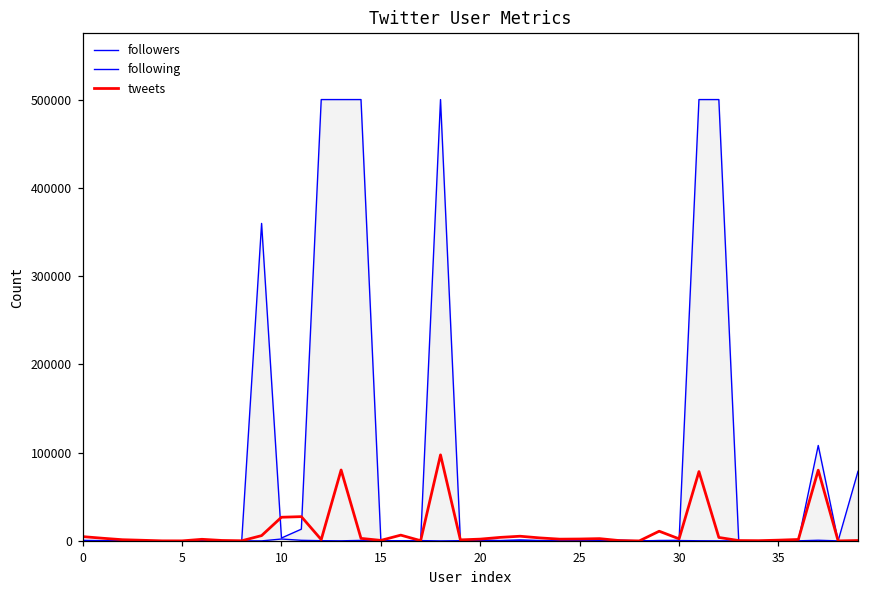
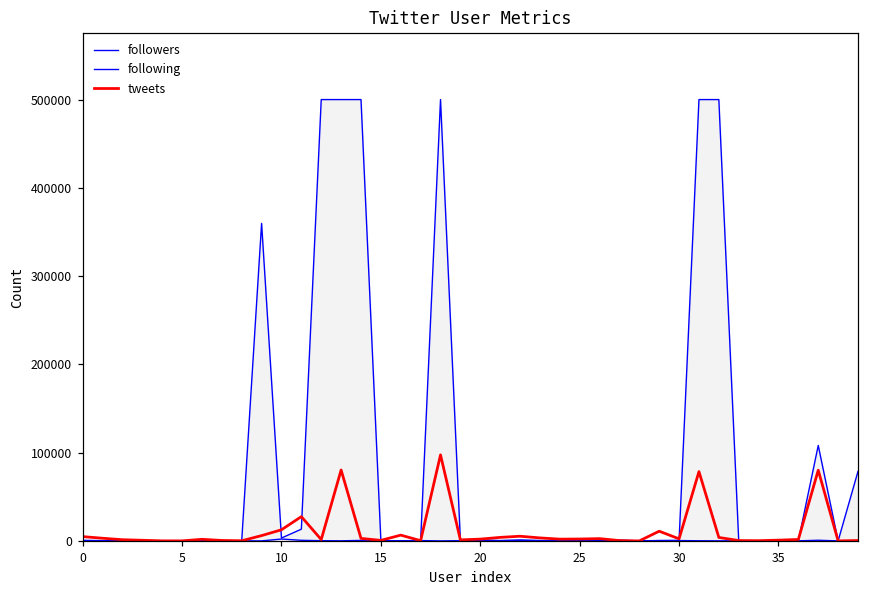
tweets, 10: 30000 -> 10000
